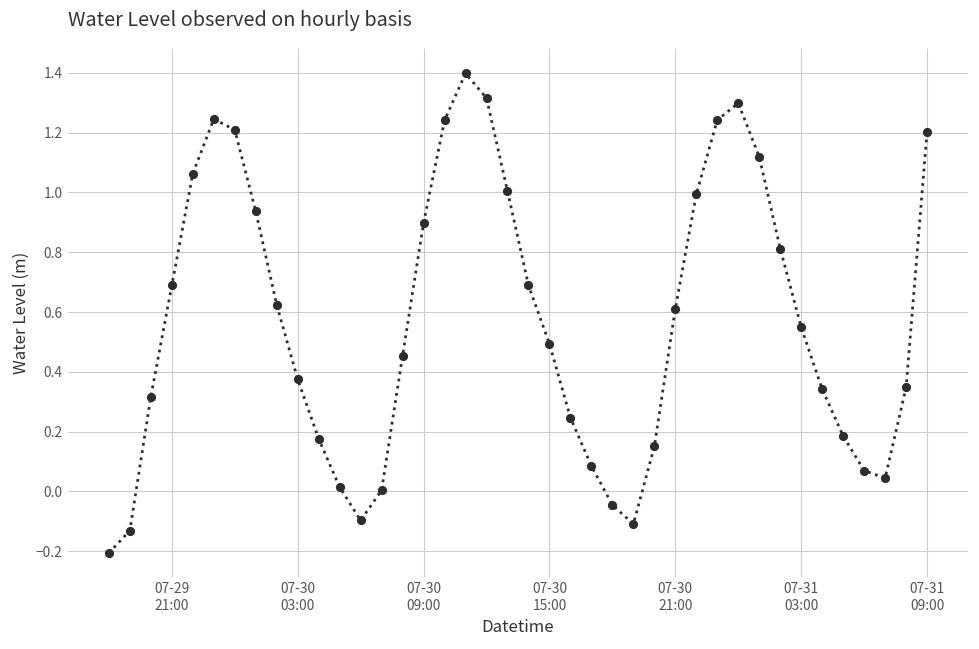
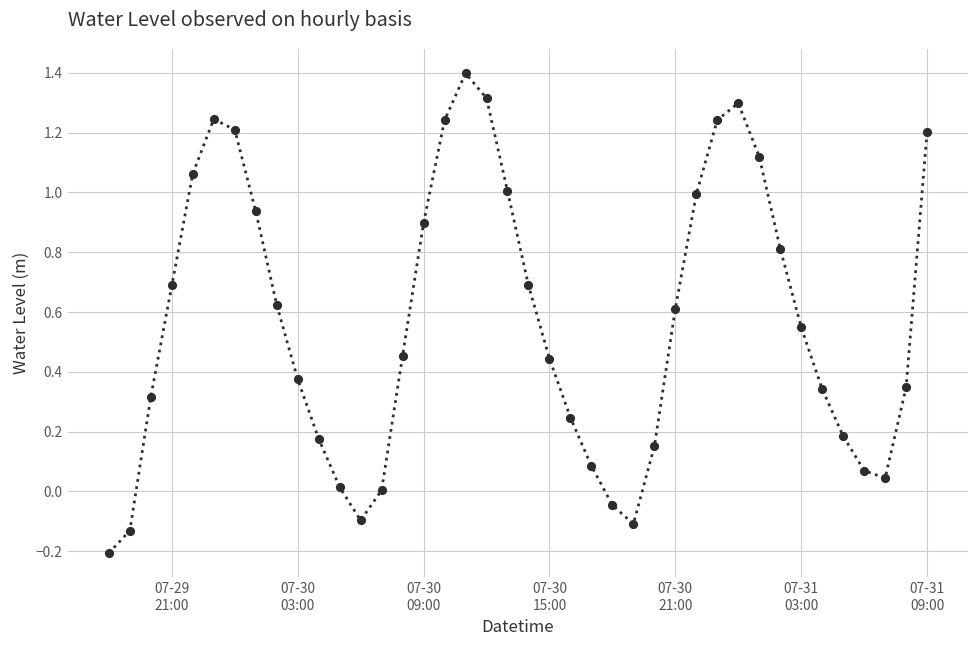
07-30 15:00: 0.49 -> 0.44
